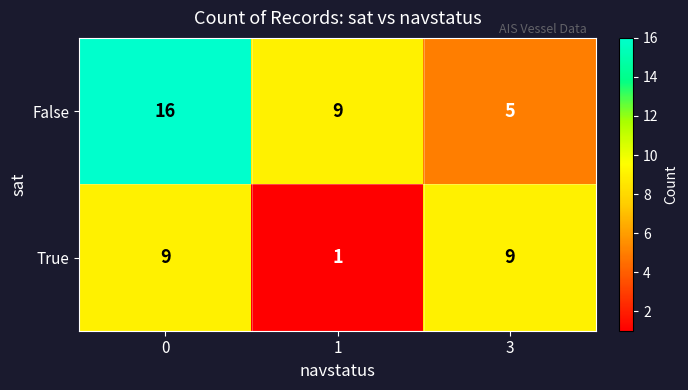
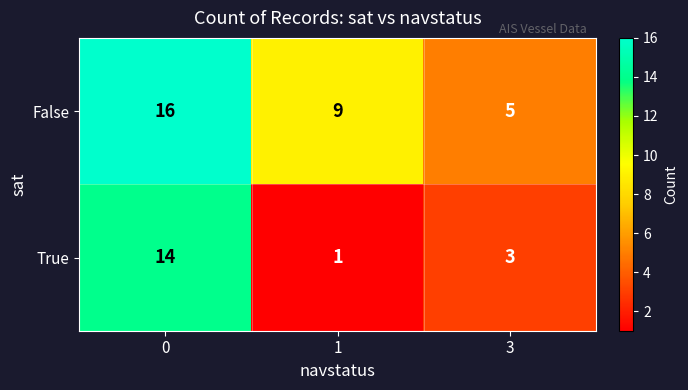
True, 0: 9 -> 14
True, 3: 9 -> 3
